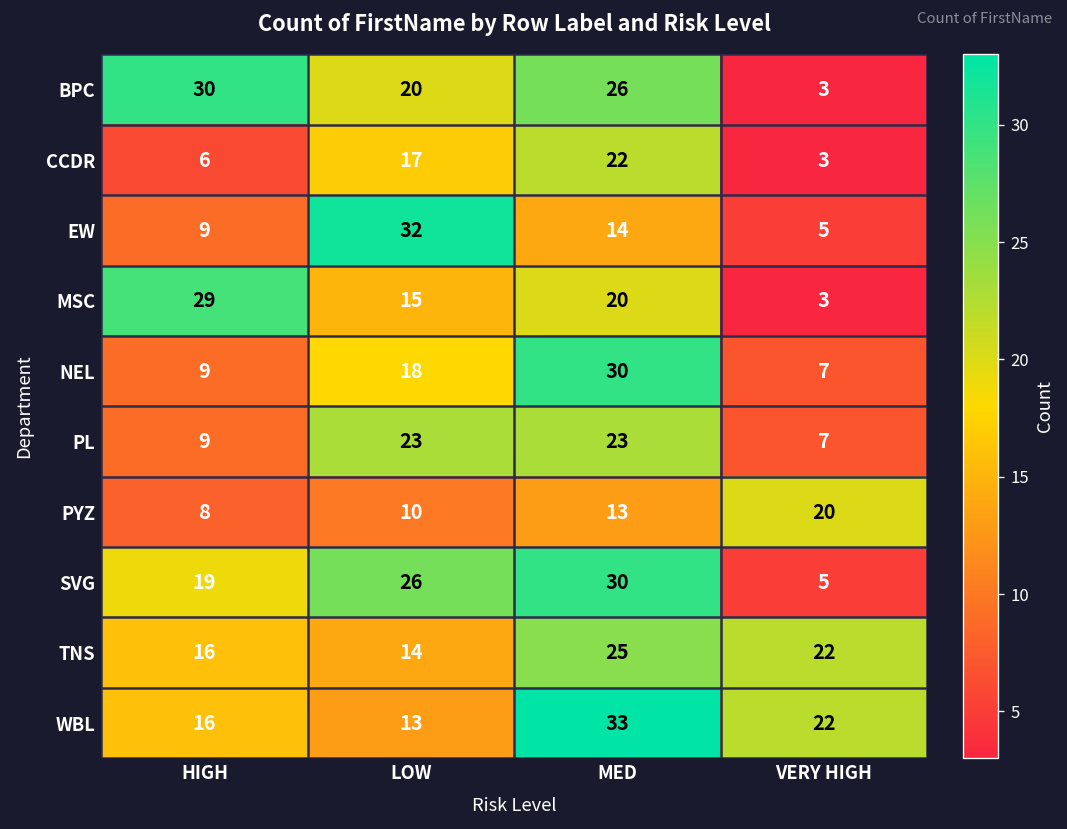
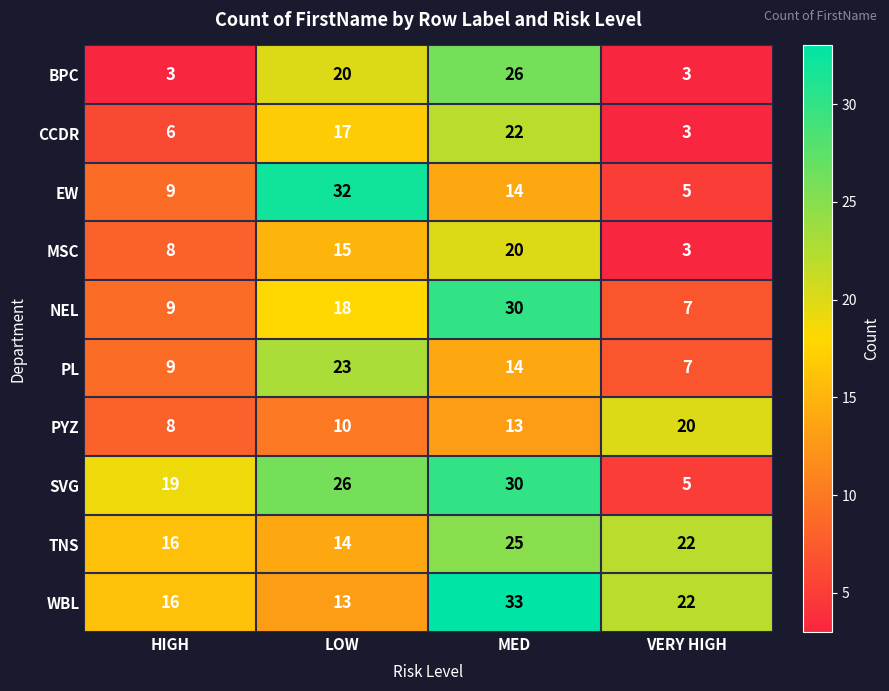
BPC, HIGH: 30 -> 3
MSC, HIGH: 29 -> 8
PL, MED: 23 -> 14
